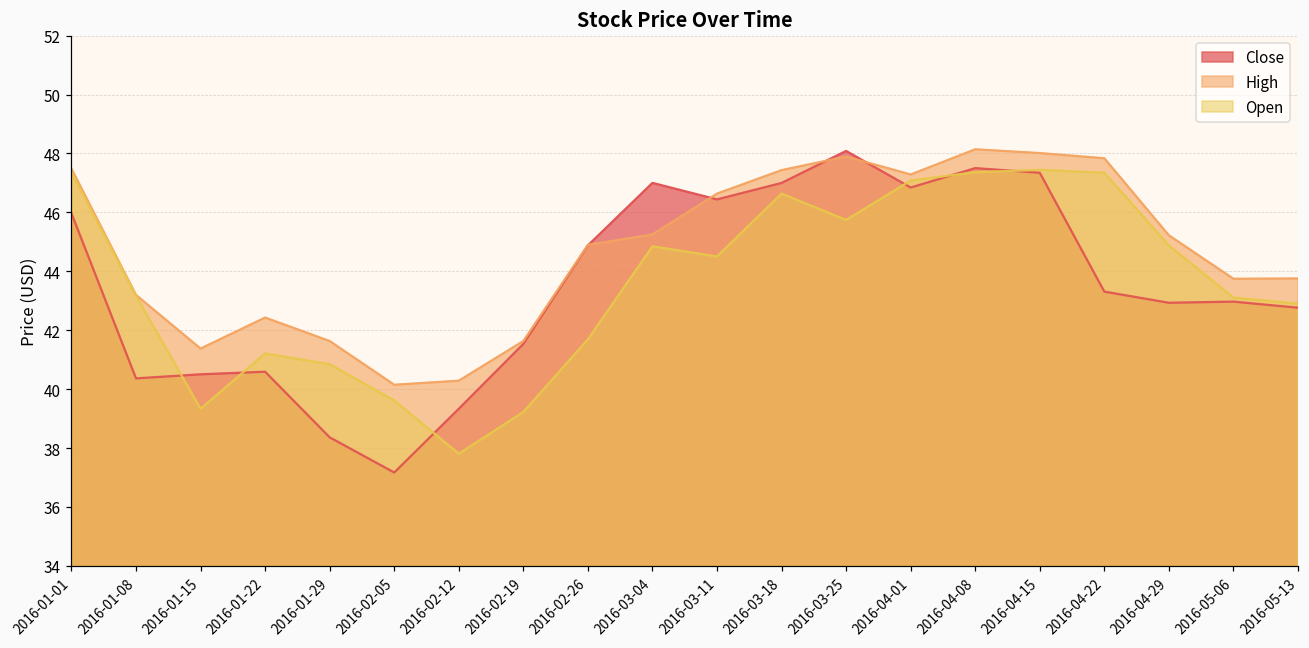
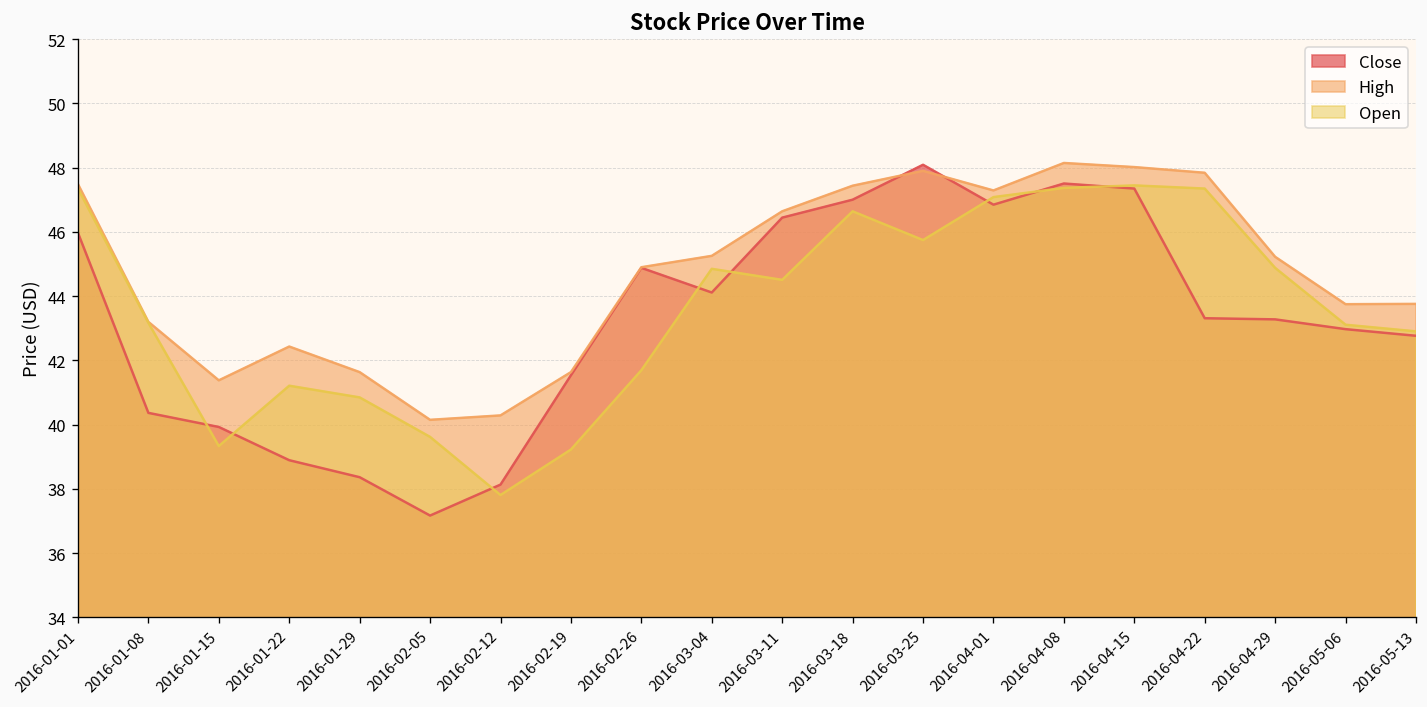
Close, 2016-01-15: 40.5 -> 39.9
Close, 2016-01-22: 40.6 -> 38.9
Close, 2016-02-12: 39.3 -> 38.1
Close, 2016-03-04: 47.0 -> 44.1
Close, 2016-04-29: 42.9 -> 43.3
